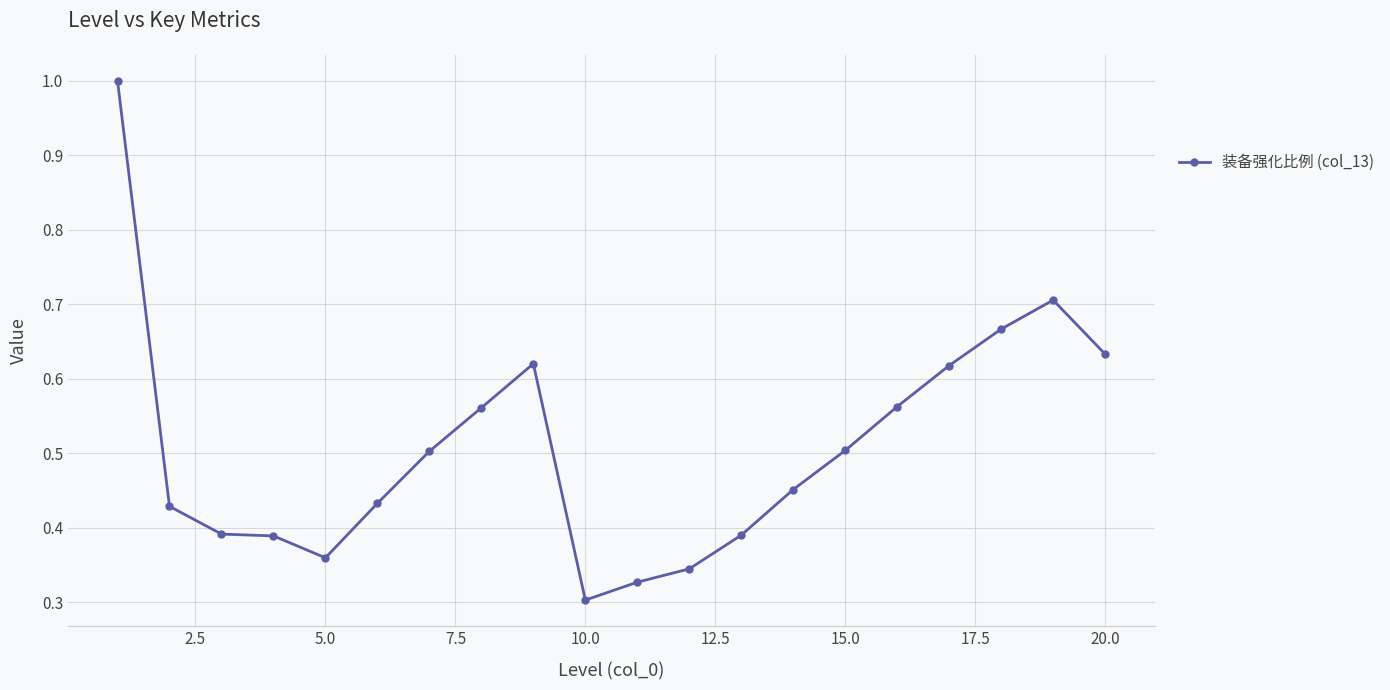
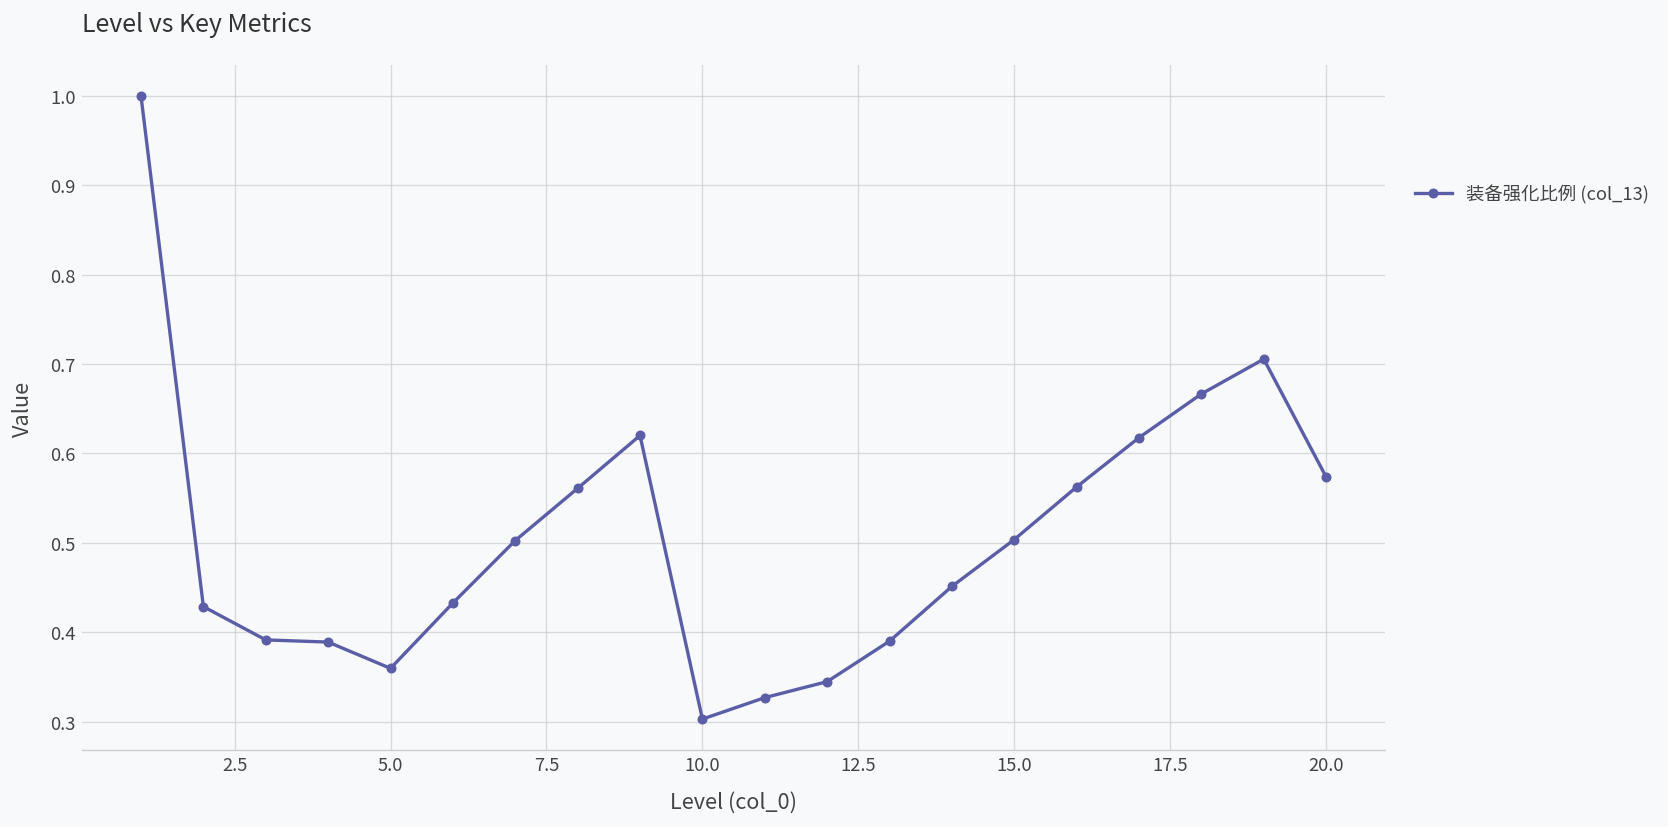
20.0: 0.63 -> 0.57
